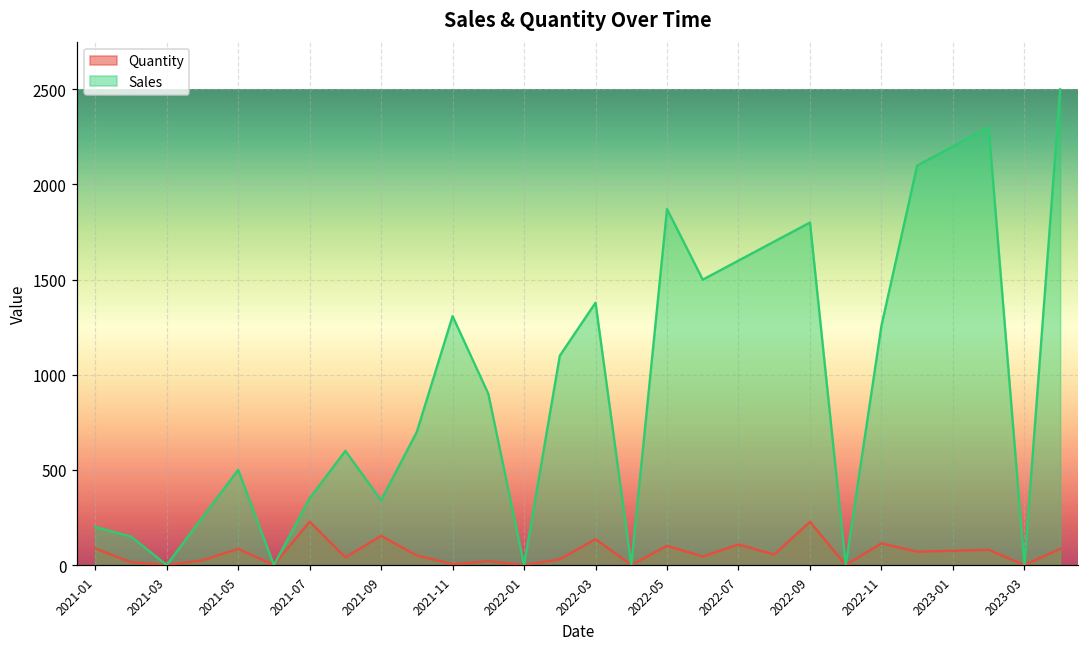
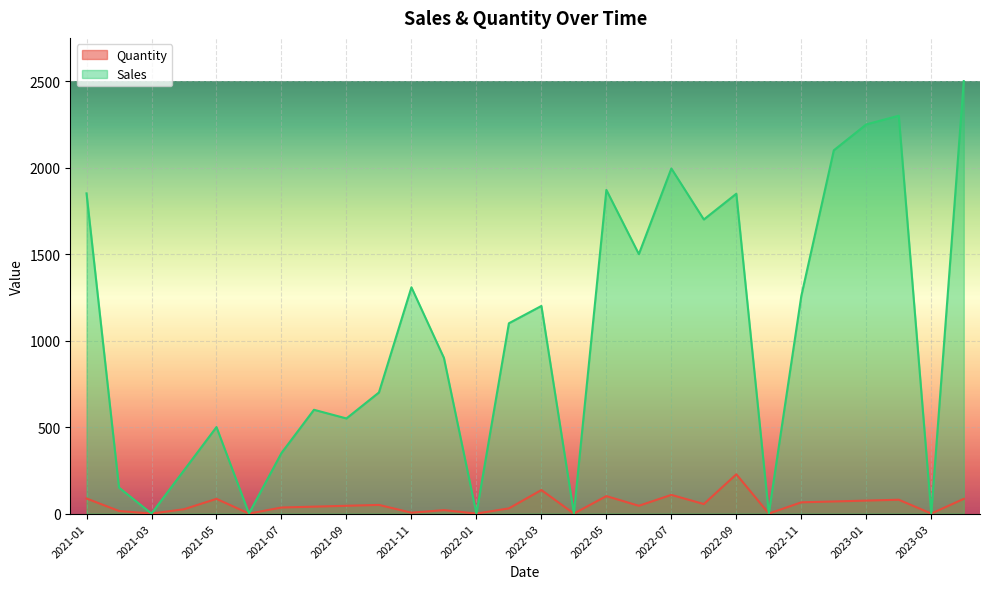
Sales, 2021-01: 200 -> 1850
Quantity, 2021-07: 230 -> 40
Quantity, 2021-09: 150 -> 50
Sales, 2021-09: 340 -> 550
Sales, 2022-03: 1380 -> 1200
Sales, 2022-07: 1600 -> 2000
Sales, 2022-09: 1800 -> 1850
Quantity, 2022-11: 110 -> 70
Sales, 2023-01: 2200 -> 2250
